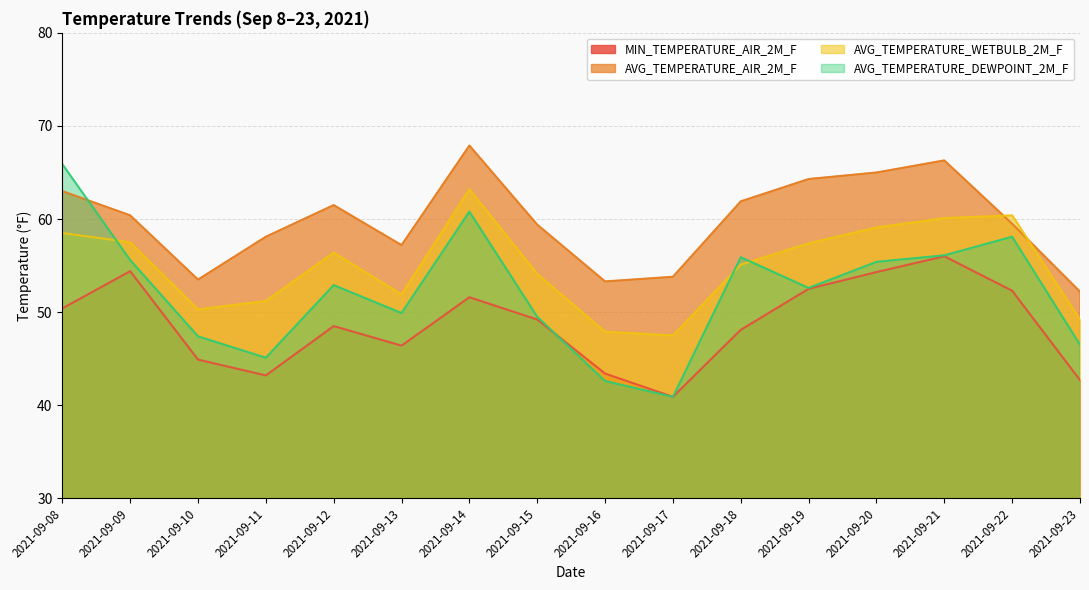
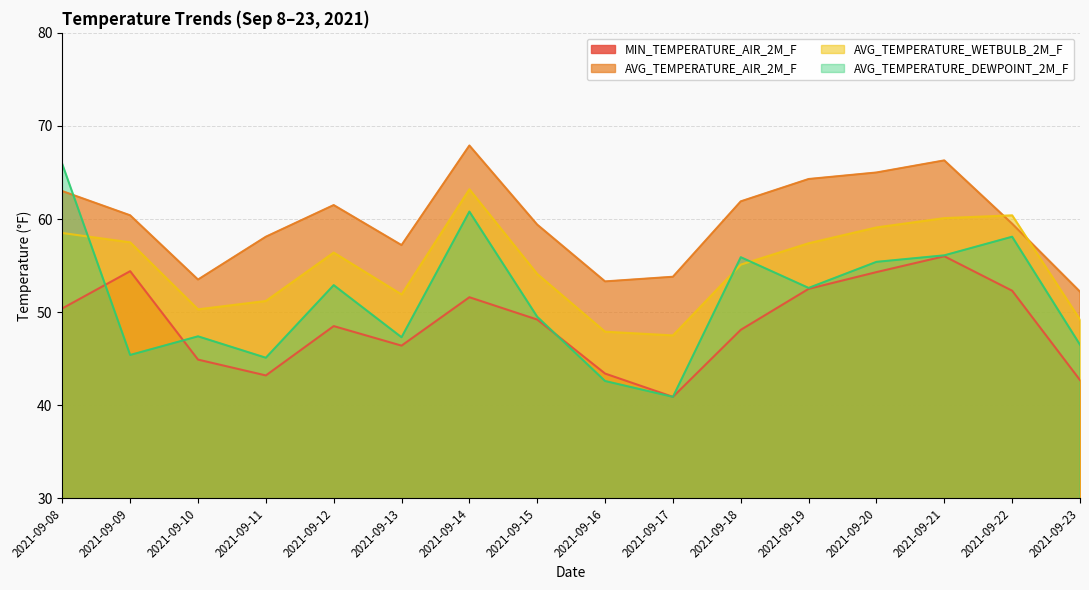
AVG_TEMPERATURE_DEWPOINT_2M_F, 2021-09-09: 56 -> 45
AVG_TEMPERATURE_DEWPOINT_2M_F, 2021-09-13: 50 -> 47
